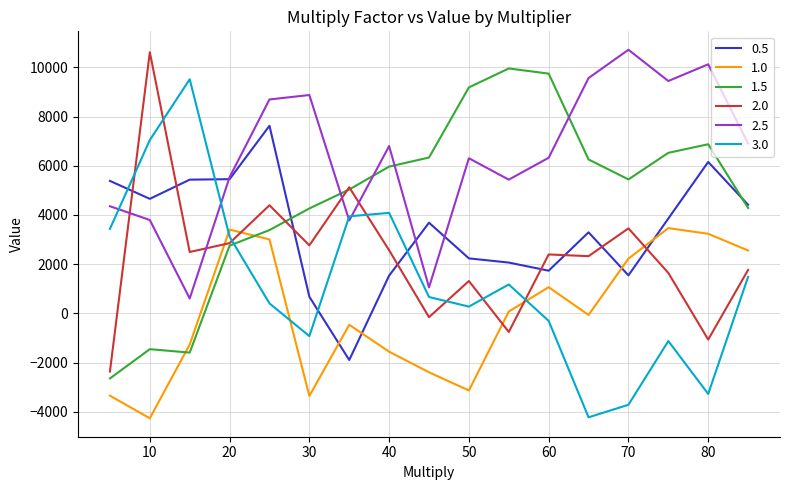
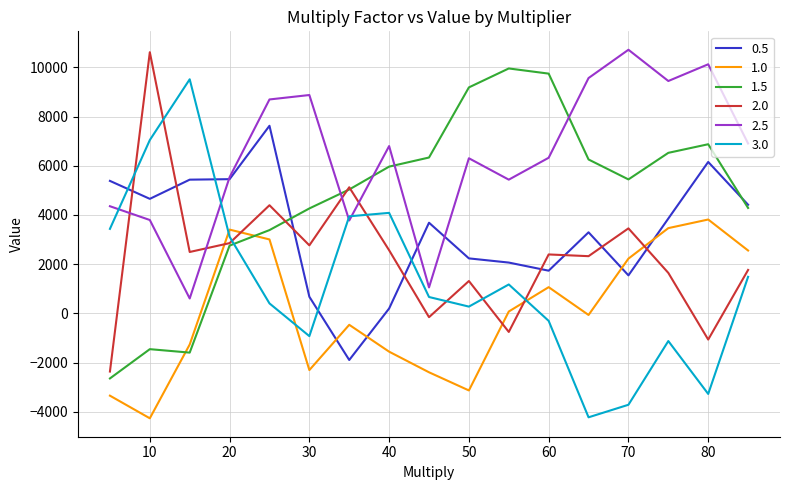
1.0, 30: -3400 -> -2300
0.5, 40: 1500 -> 200
1.0, 80: 3200 -> 3800
